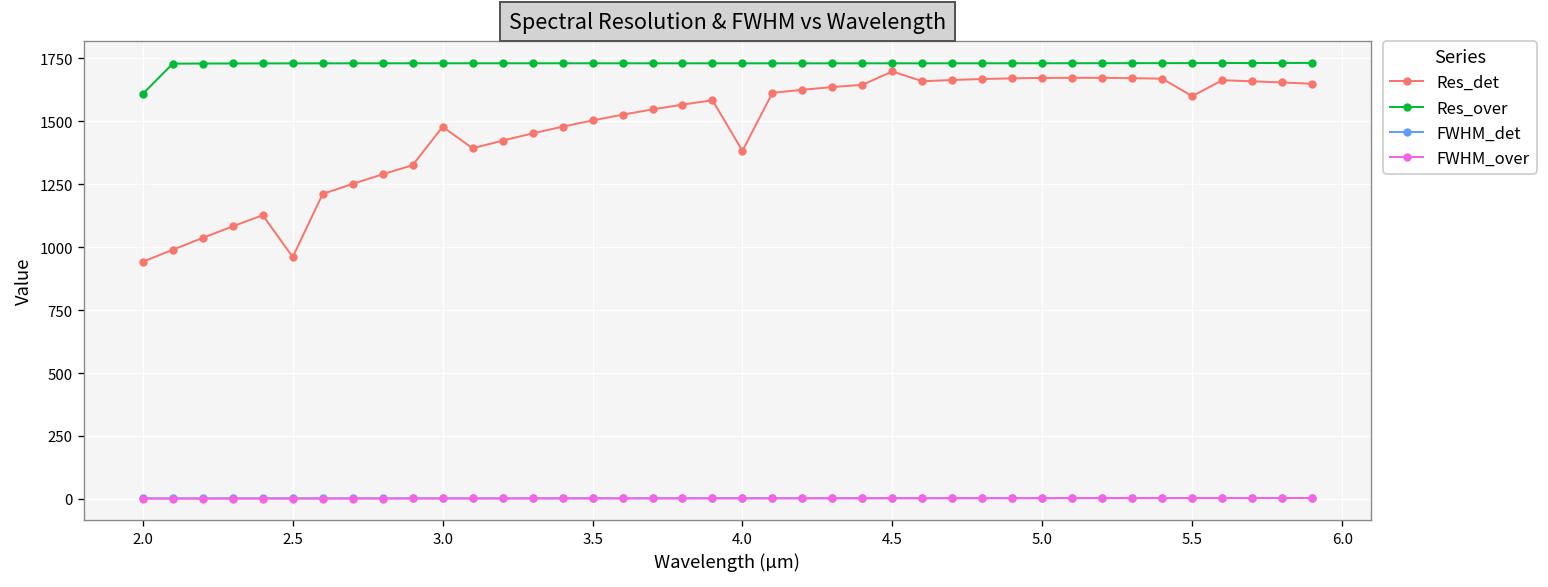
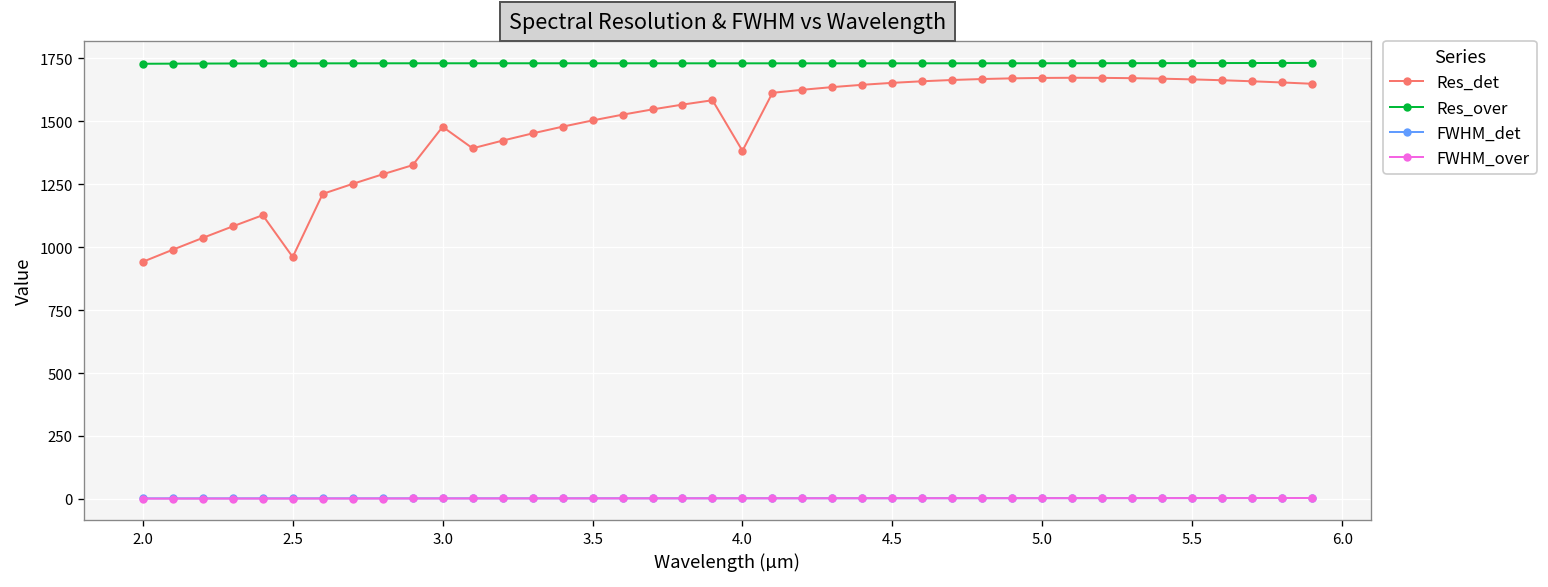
Res_over, 2.0: 1610 -> 1730
Res_det, 4.5: 1700 -> 1650
Res_det, 5.5: 1600 -> 1670
